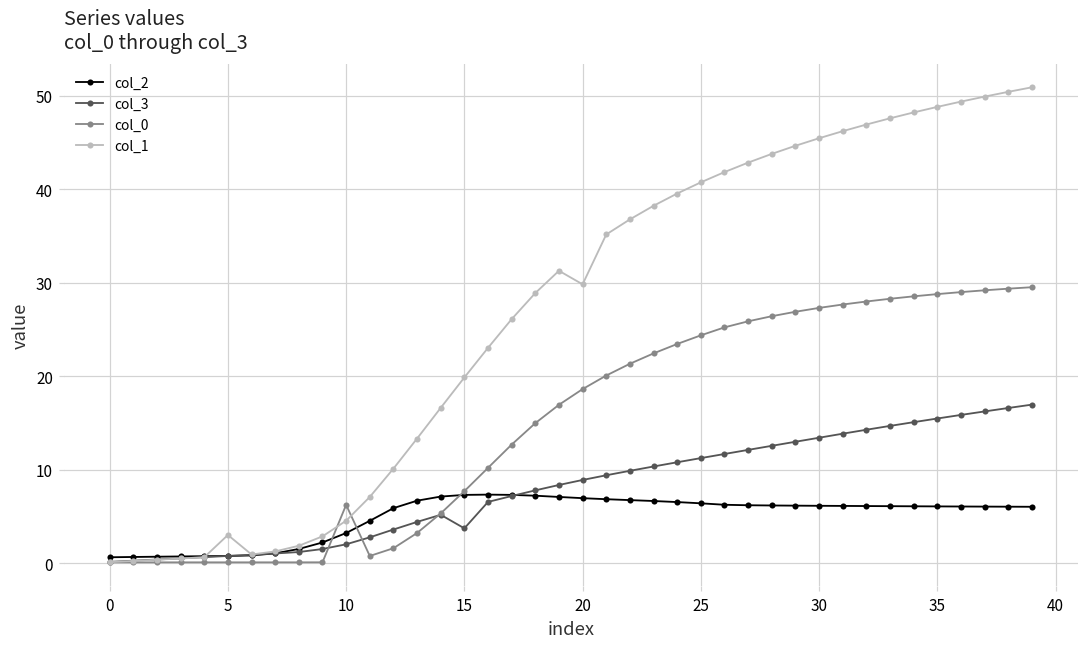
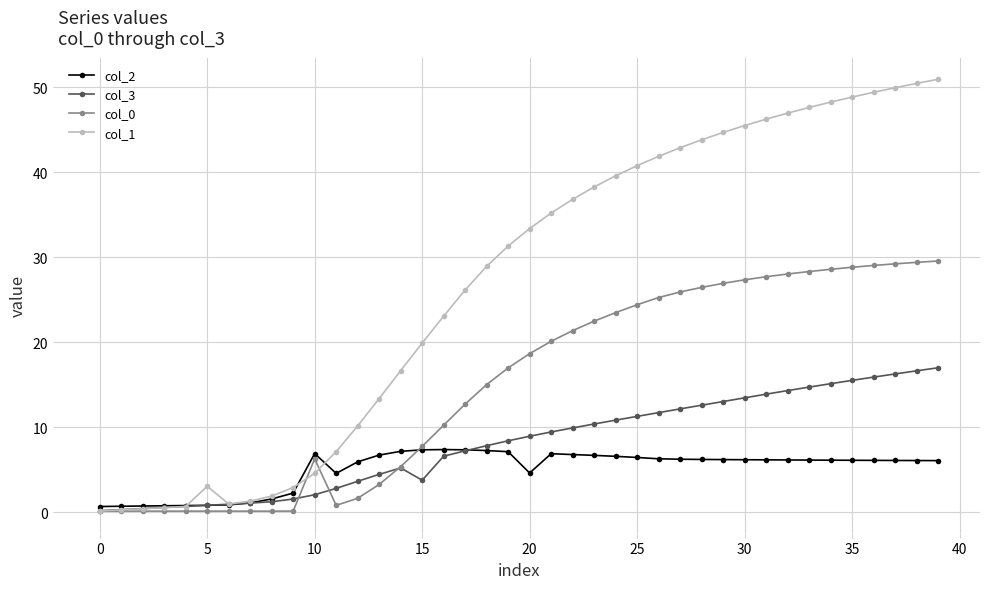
col_2, 10: 3 -> 7
col_2, 20: 7 -> 5
col_1, 20: 30 -> 33
